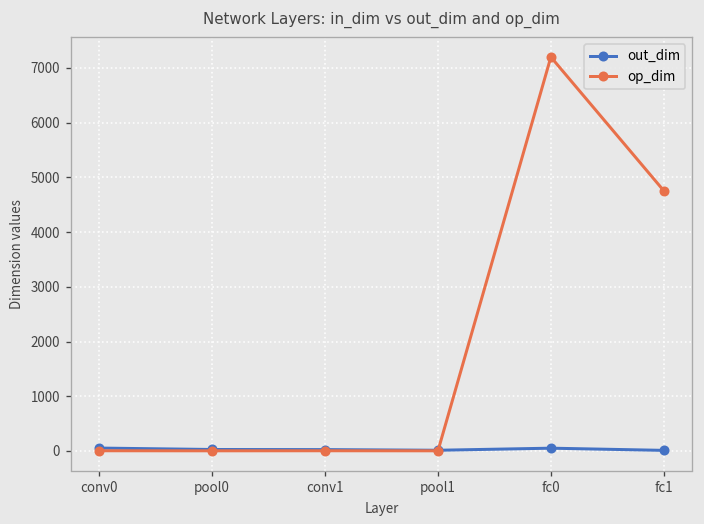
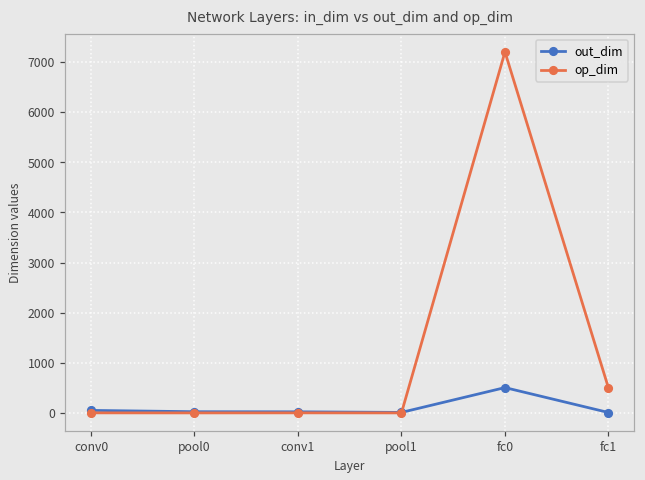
out_dim, fc0: 100 -> 500
op_dim, fc1: 4800 -> 500
